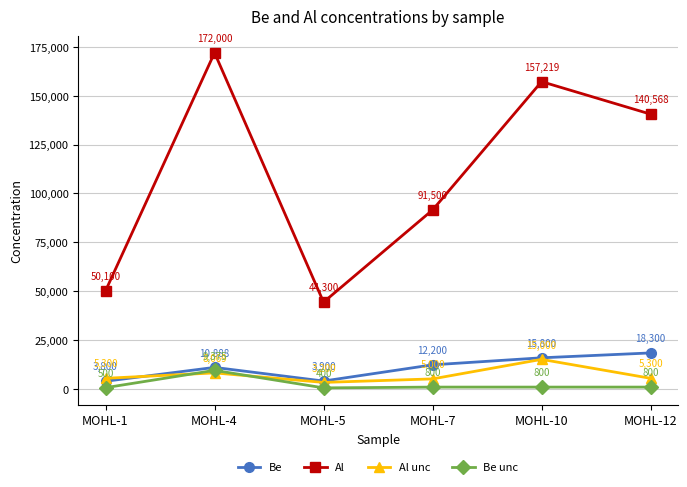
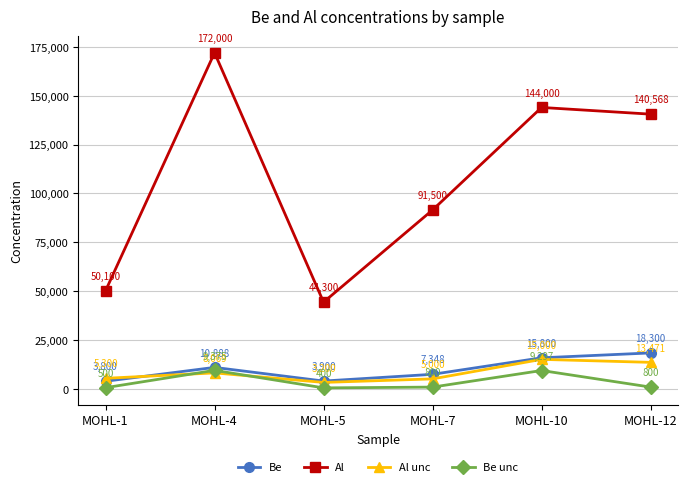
Be, MOHL-7: 12,200 -> 7,348
Al, MOHL-10: 157,219 -> 144,000
Be unc, MOHL-10: 800 -> 9,297
Al unc, MOHL-12: 5,300 -> 13,471
